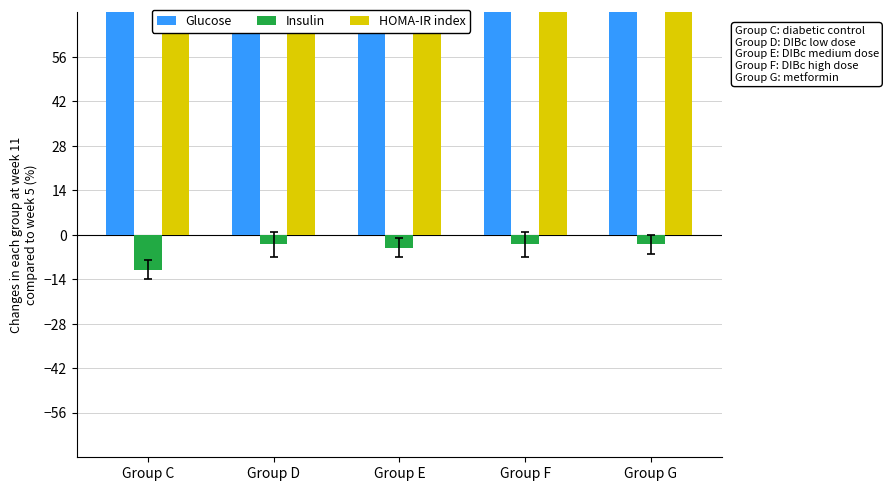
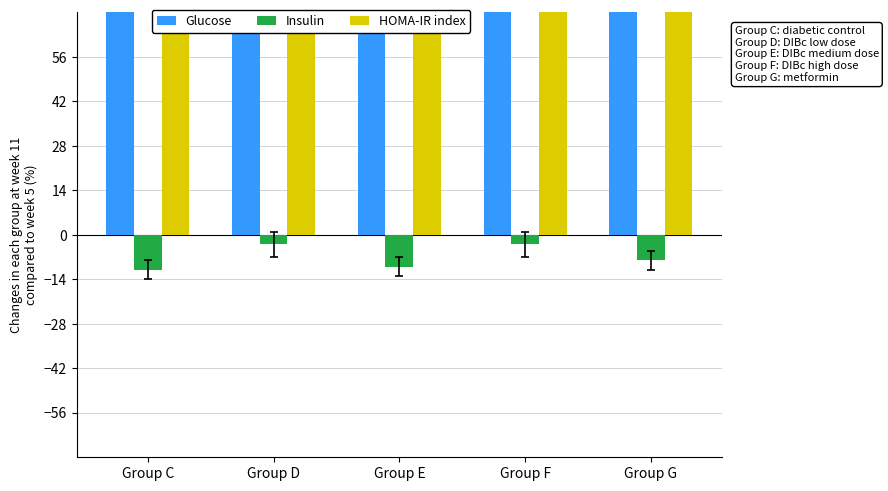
Insulin, Group E: -4 -> -10
Insulin, Group G: -3 -> -8
